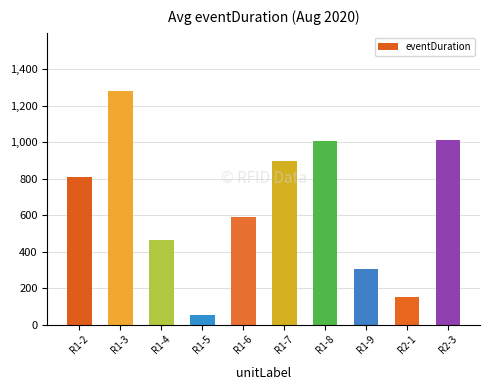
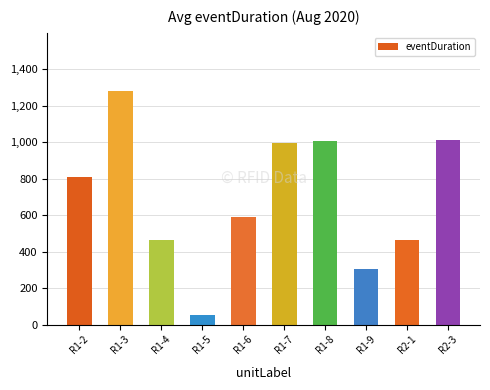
R1-7: 900 -> 1,000
R2-1: 150 -> 460
